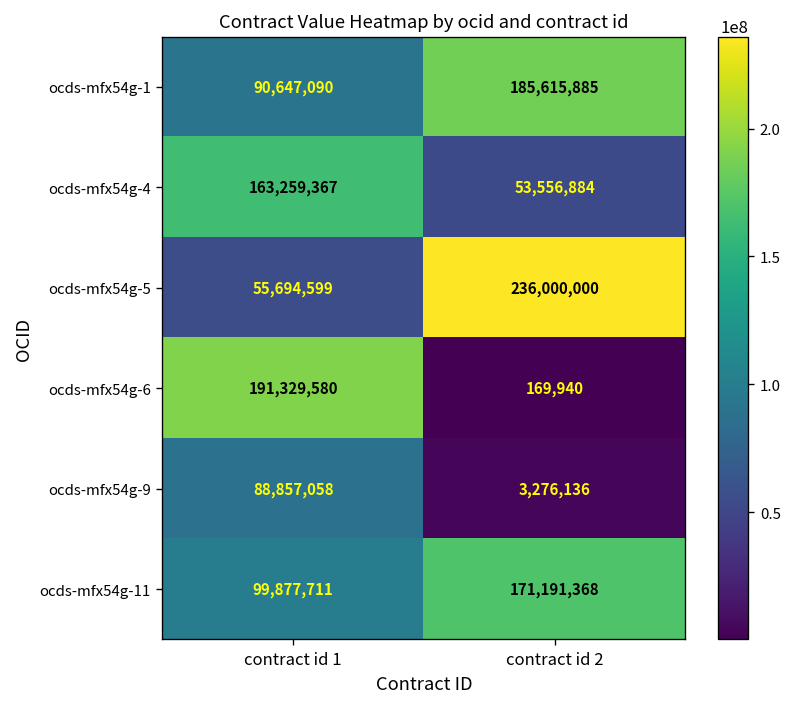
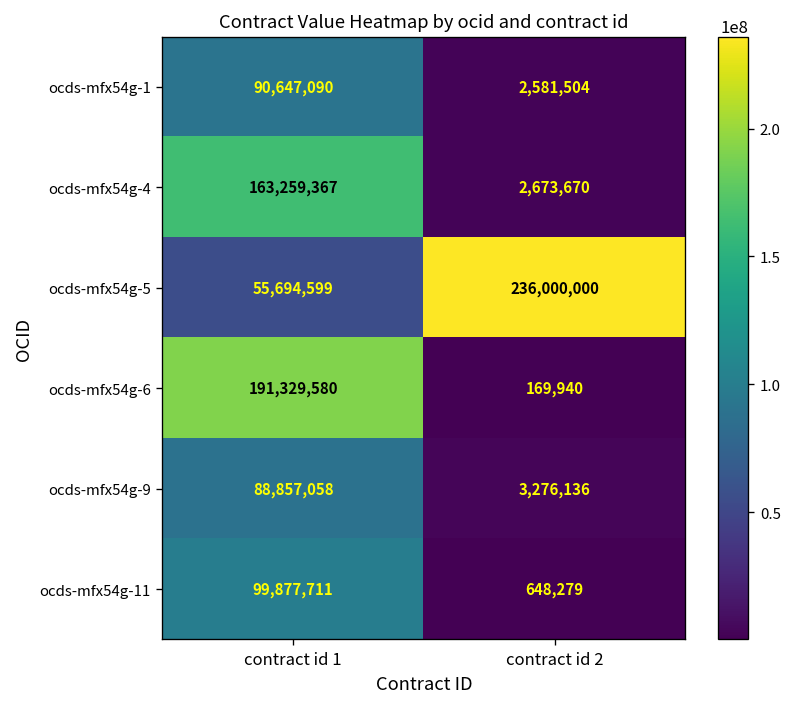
ocds-mfx54g-1, contract id 2: 185,615,885 -> 2,581,504
ocds-mfx54g-4, contract id 2: 53,556,884 -> 2,673,670
ocds-mfx54g-11, contract id 2: 171,191,368 -> 648,279
